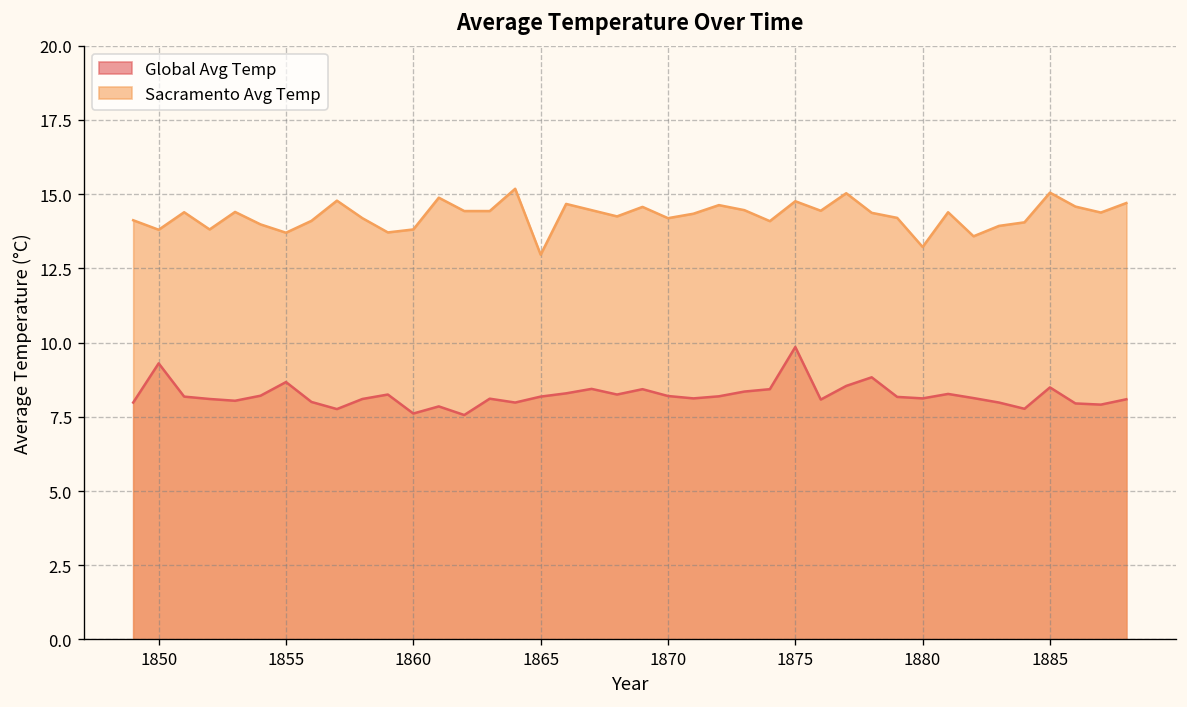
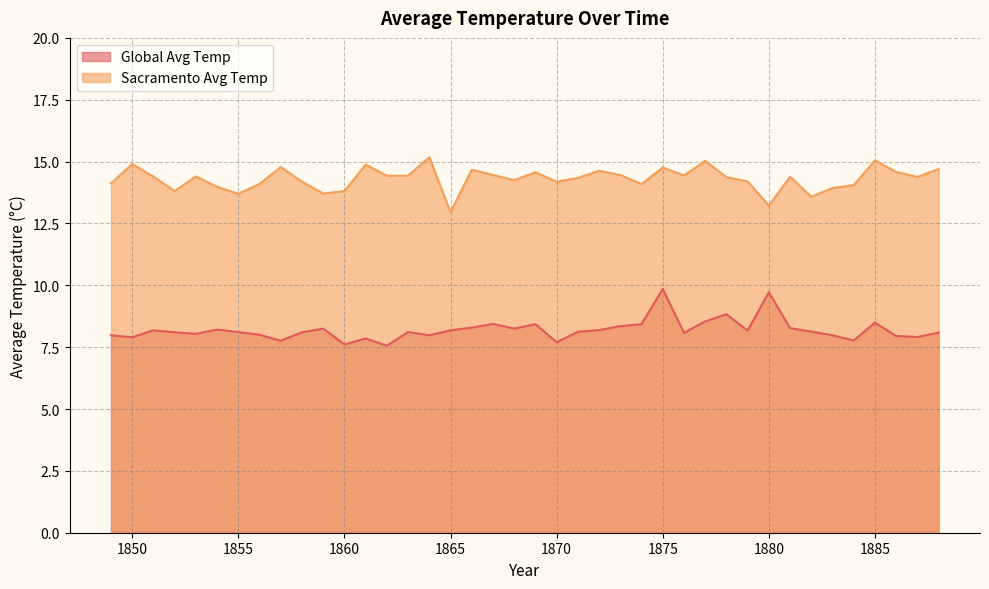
Global Avg Temp, 1850: 9.3 -> 7.9
Sacramento Avg Temp, 1850: 13.8 -> 14.9
Global Avg Temp, 1855: 8.7 -> 8.1
Global Avg Temp, 1870: 8.2 -> 7.7
Global Avg Temp, 1880: 8.1 -> 9.7
